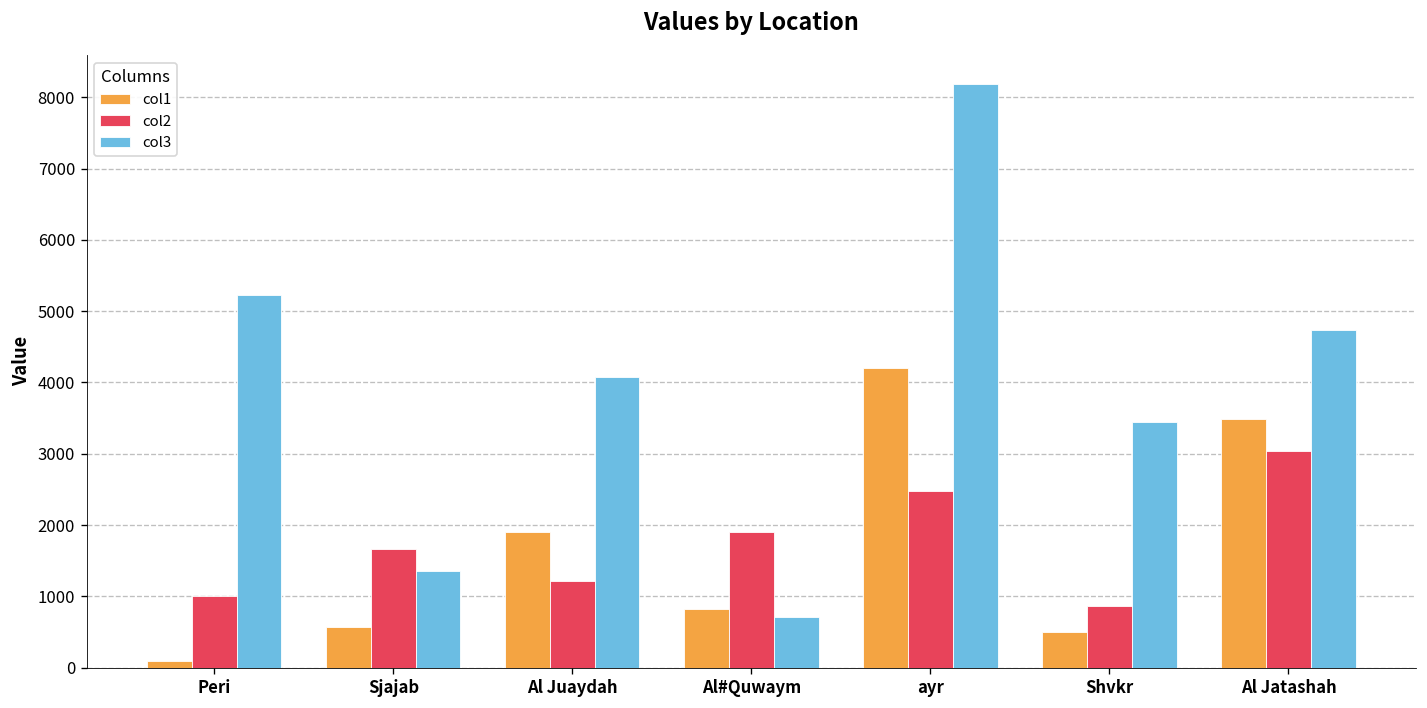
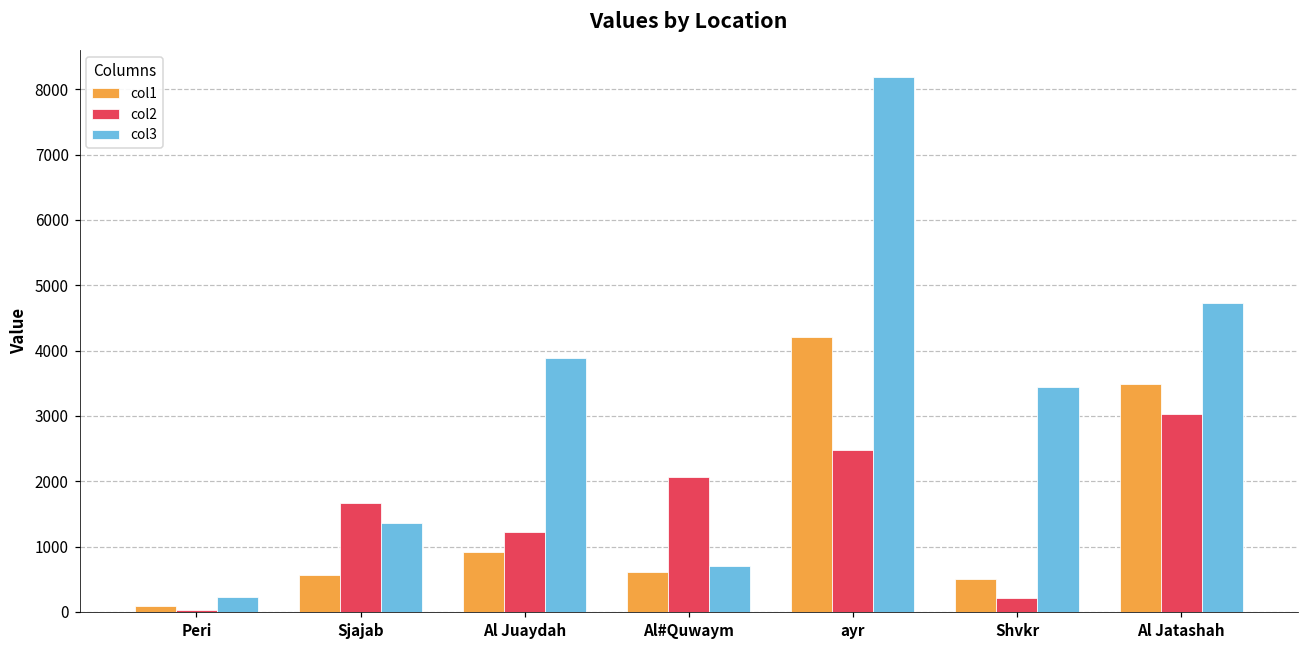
col2, Peri: 1000 -> 0
col3, Peri: 5200 -> 200
col1, Al Juaydah: 1900 -> 900
col3, Al Juaydah: 4100 -> 3900
col1, Al#Quwaym: 800 -> 600
col2, Al#Quwaym: 1900 -> 2100
col2, Shvkr: 900 -> 200
